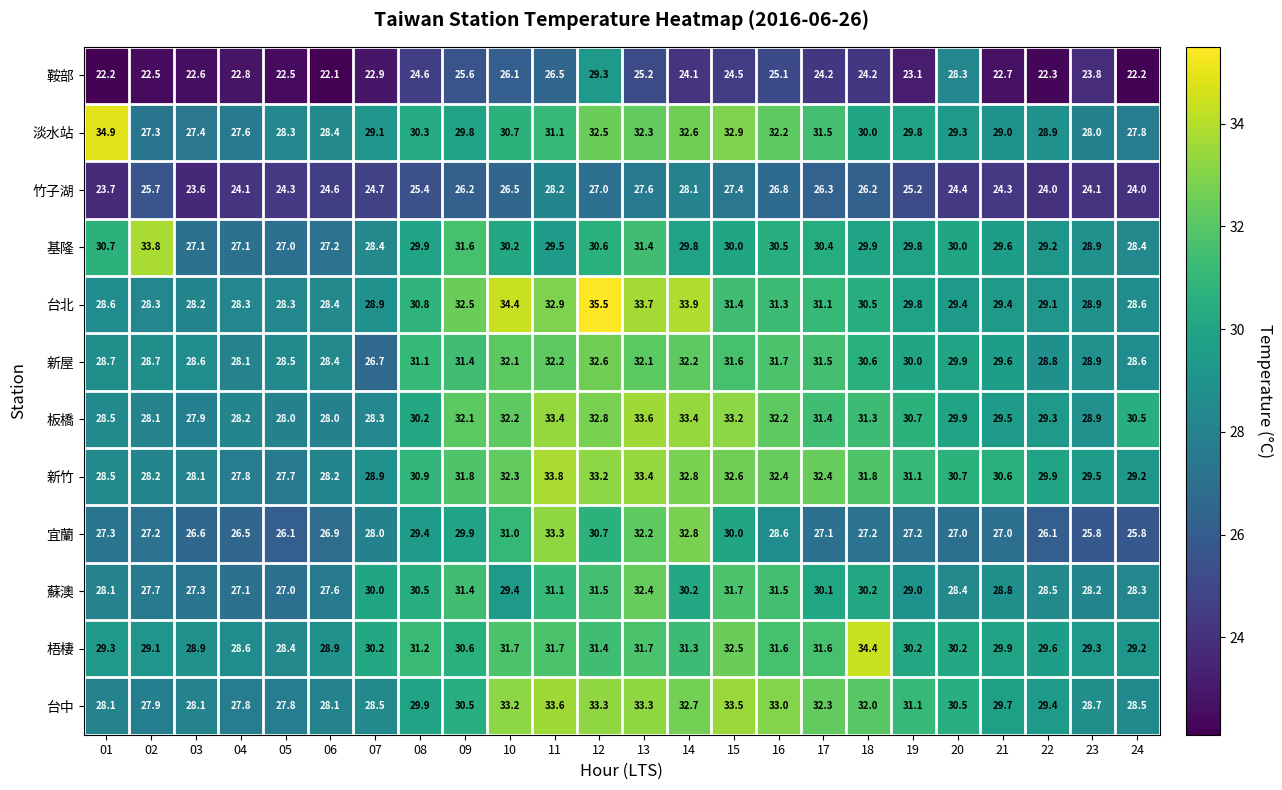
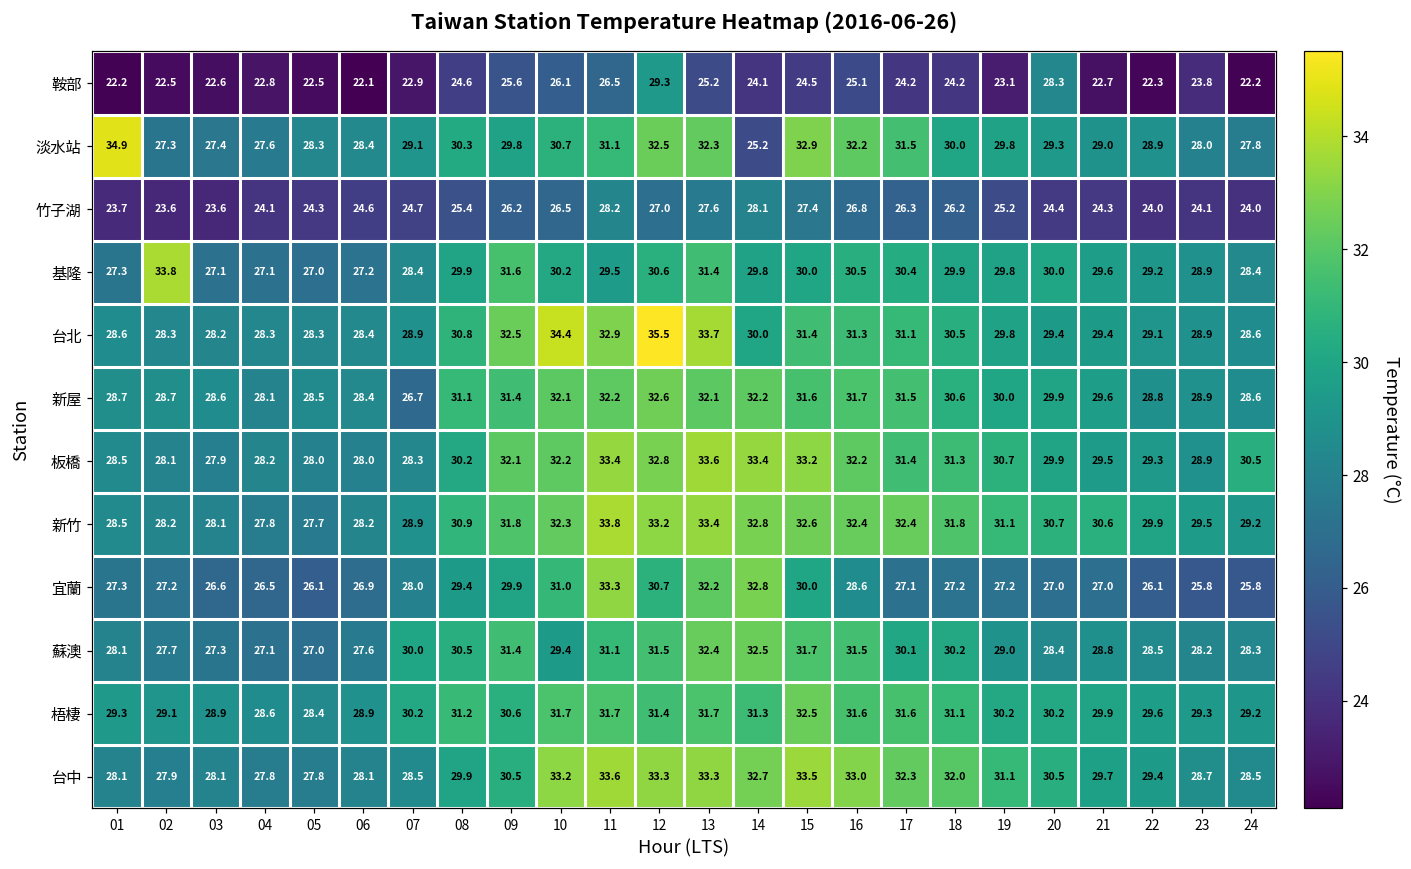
淡水站, 14: 32.6 -> 25.2
竹子湖, 02: 25.7 -> 23.6
基隆, 01: 30.7 -> 27.3
台北, 14: 33.9 -> 30.0
蘇澳, 14: 30.2 -> 32.5
梧棲, 18: 34.4 -> 31.1
